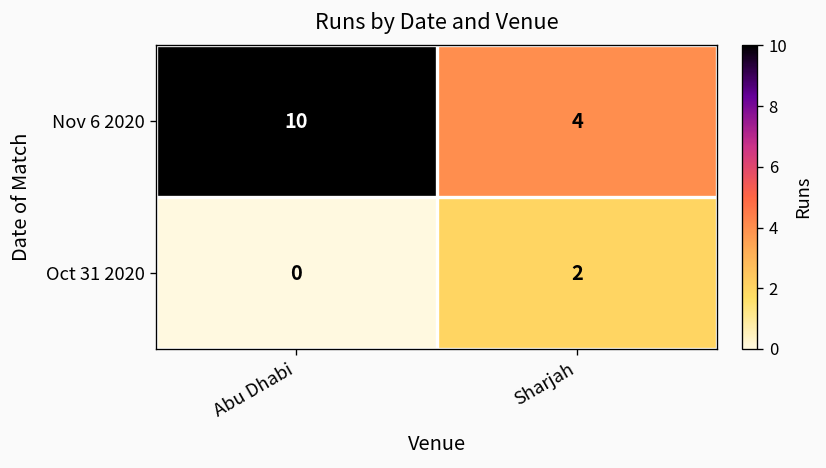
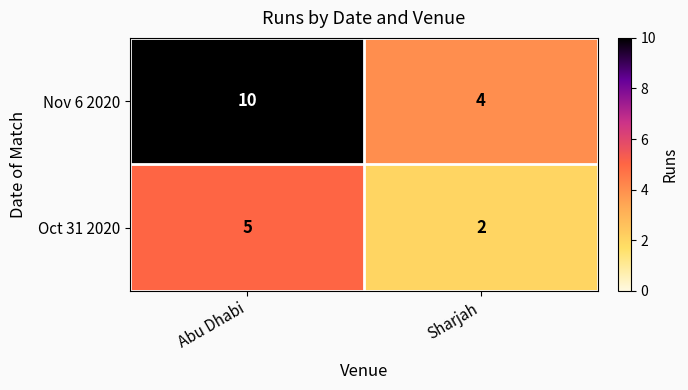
Oct 31 2020, Abu Dhabi: 0 -> 5
